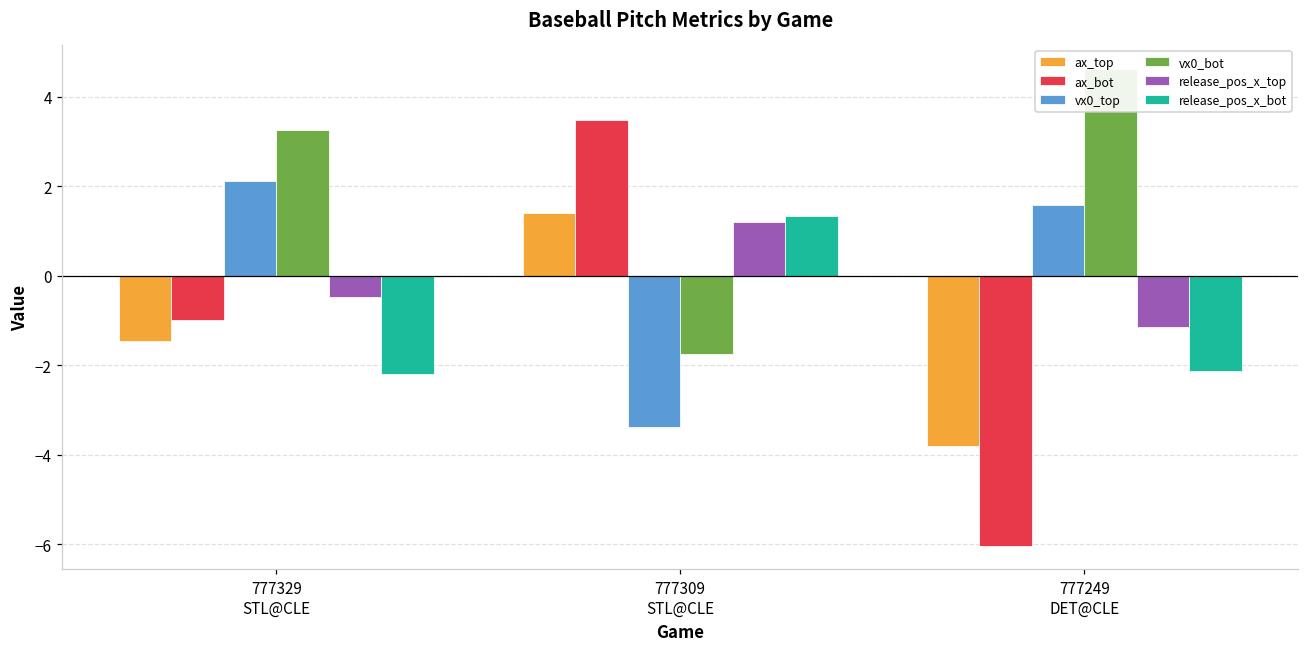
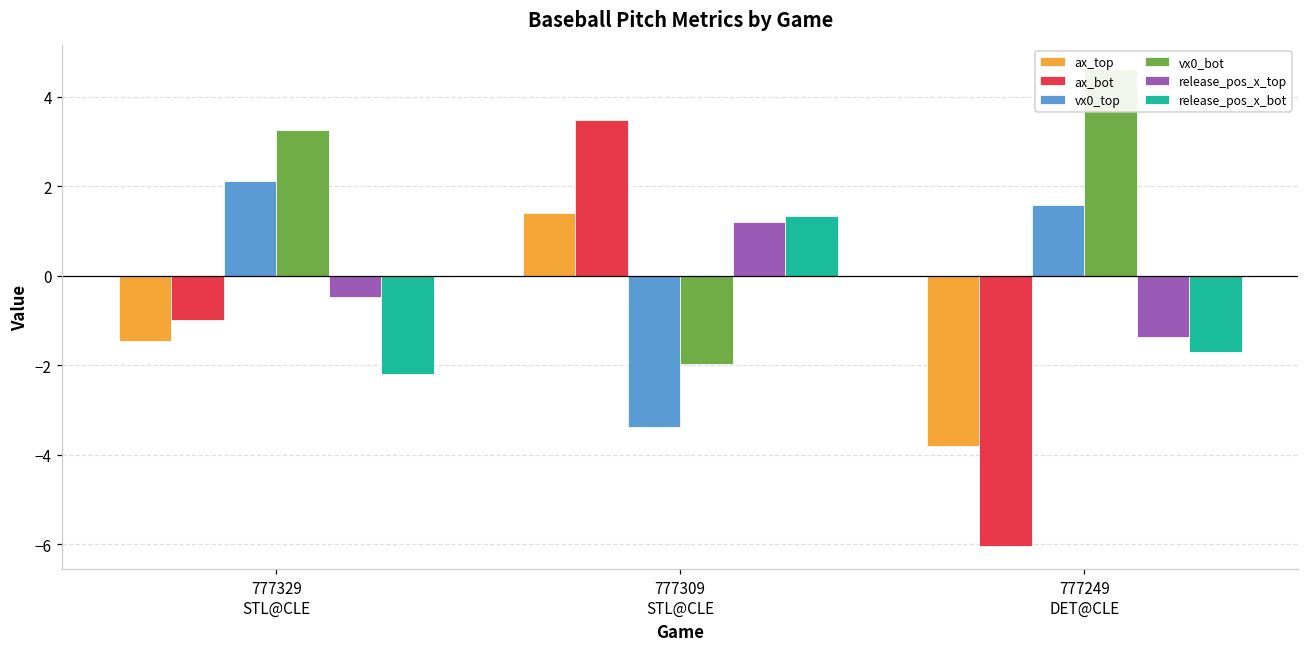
vx0_bot, 777309 STL@CLE: -1.7 -> -2.0
release_pos_x_top, 777249 DET@CLE: -1.1 -> -1.4
release_pos_x_bot, 777249 DET@CLE: -2.1 -> -1.7
